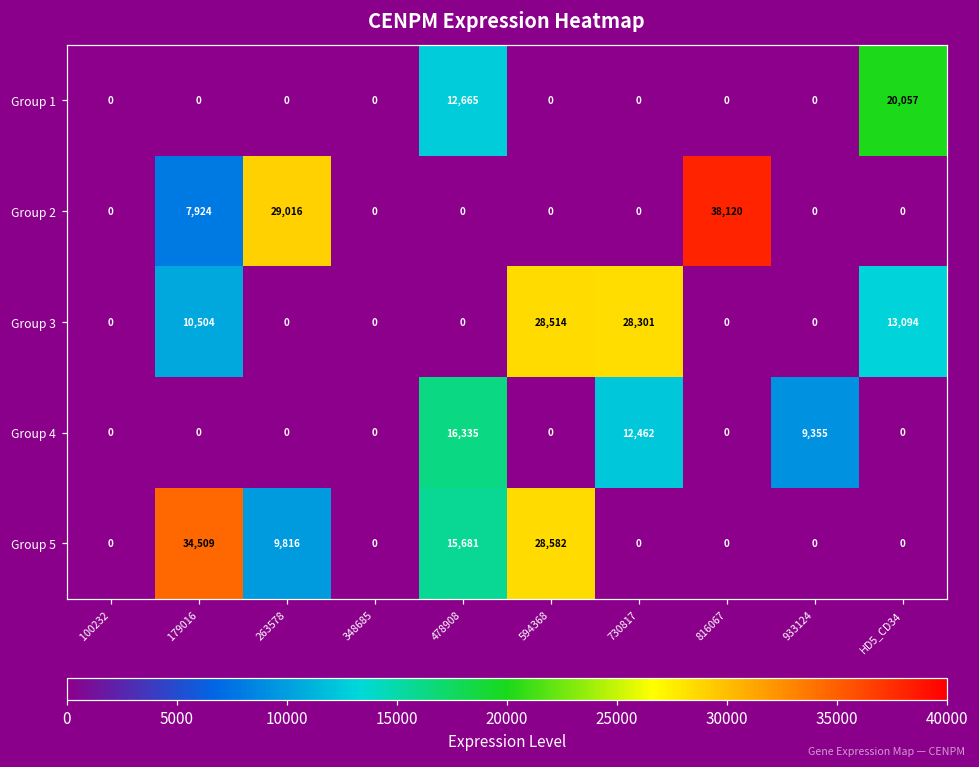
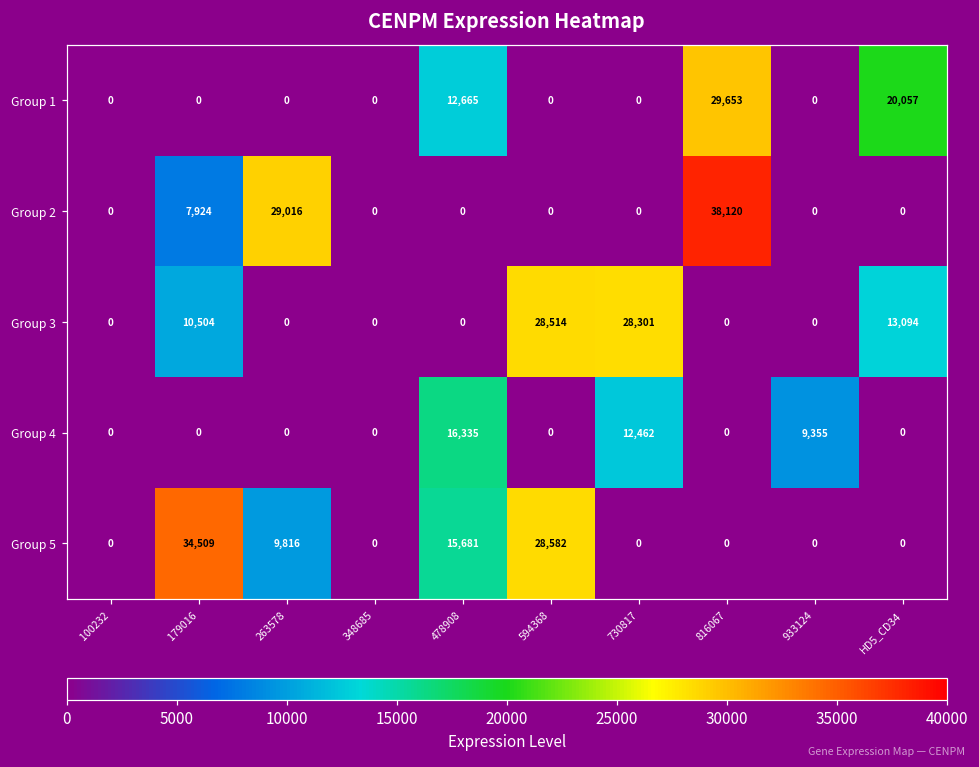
Group 1, 816067: 0 -> 29,653
